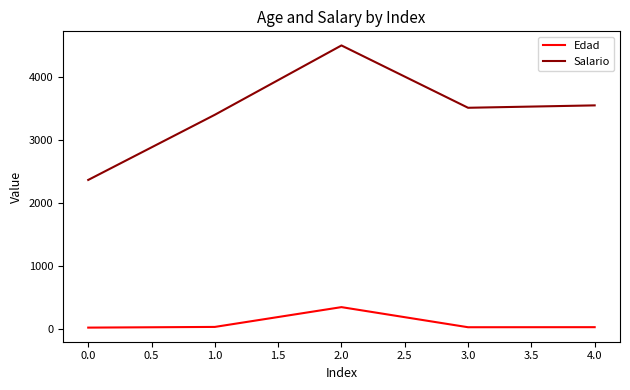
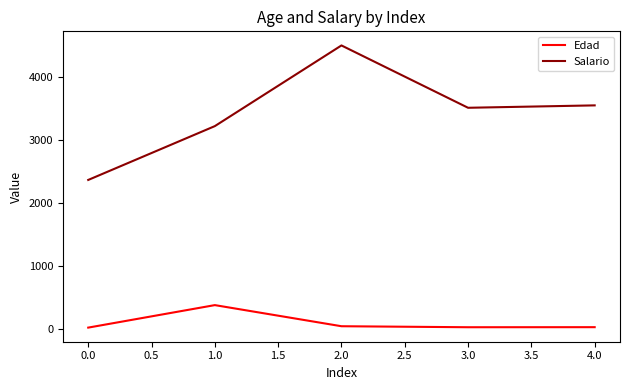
Edad, 1.0: 0 -> 400
Salario, 1.0: 3400 -> 3200
Edad, 2.0: 300 -> 0
